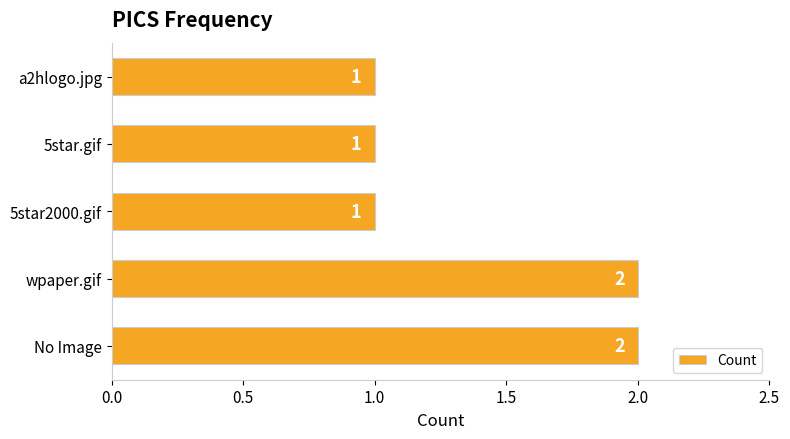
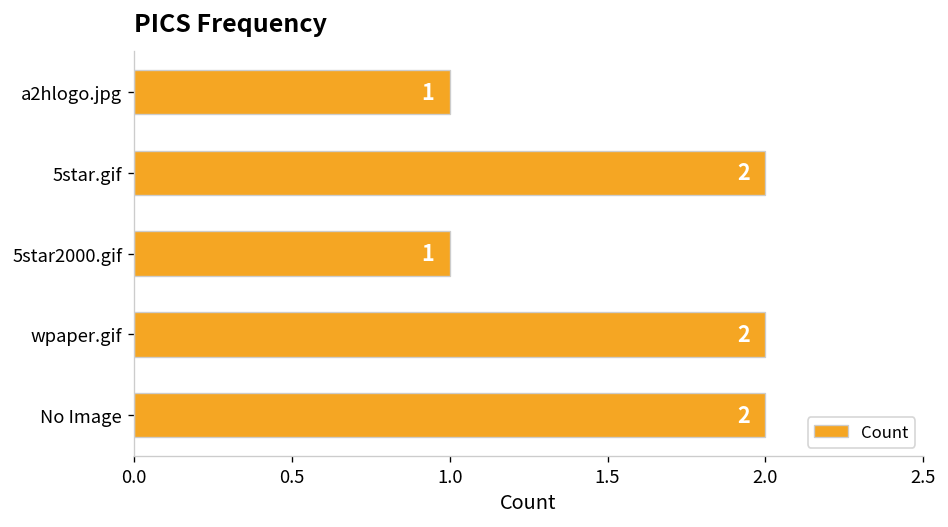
5star.gif: 1 -> 2
